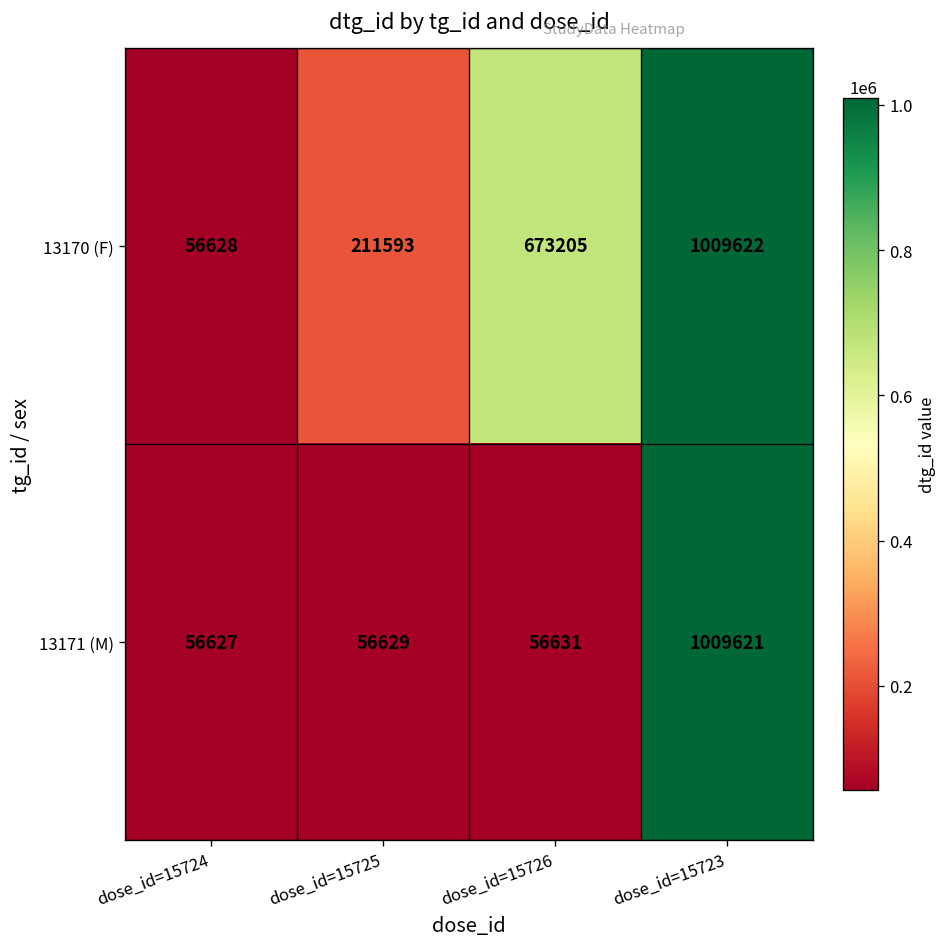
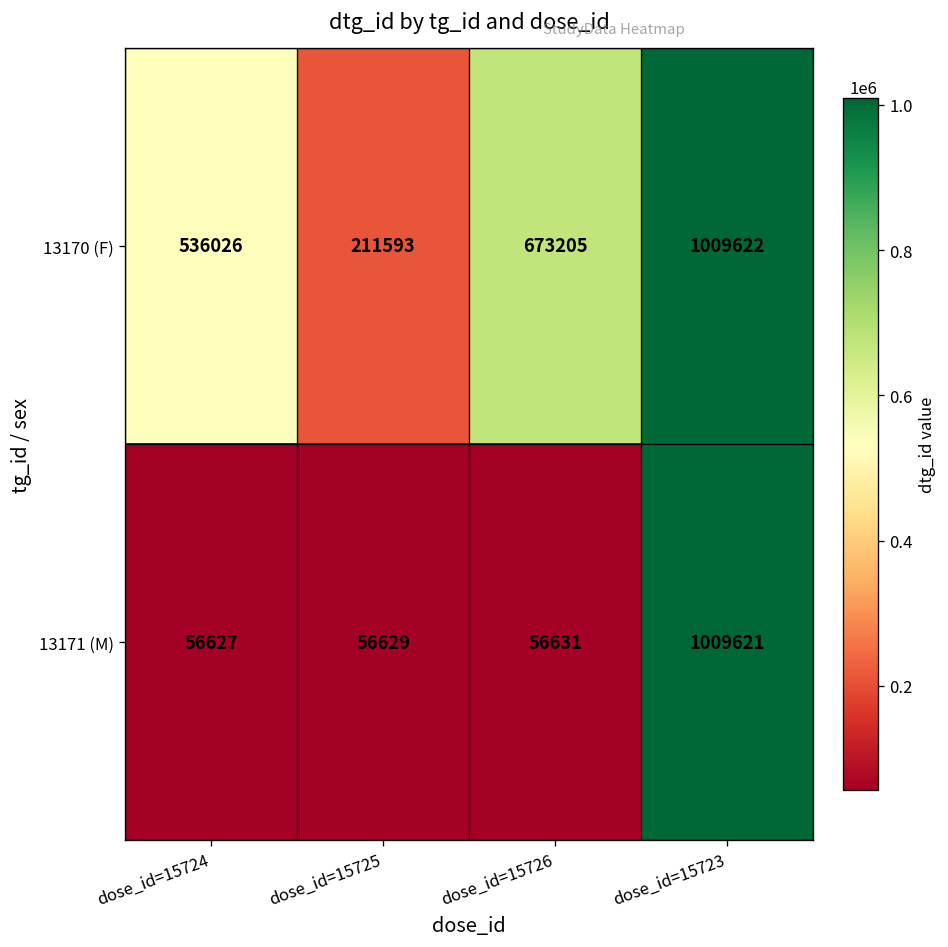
13170 (F), dose_id=15724: 56628 -> 536026
